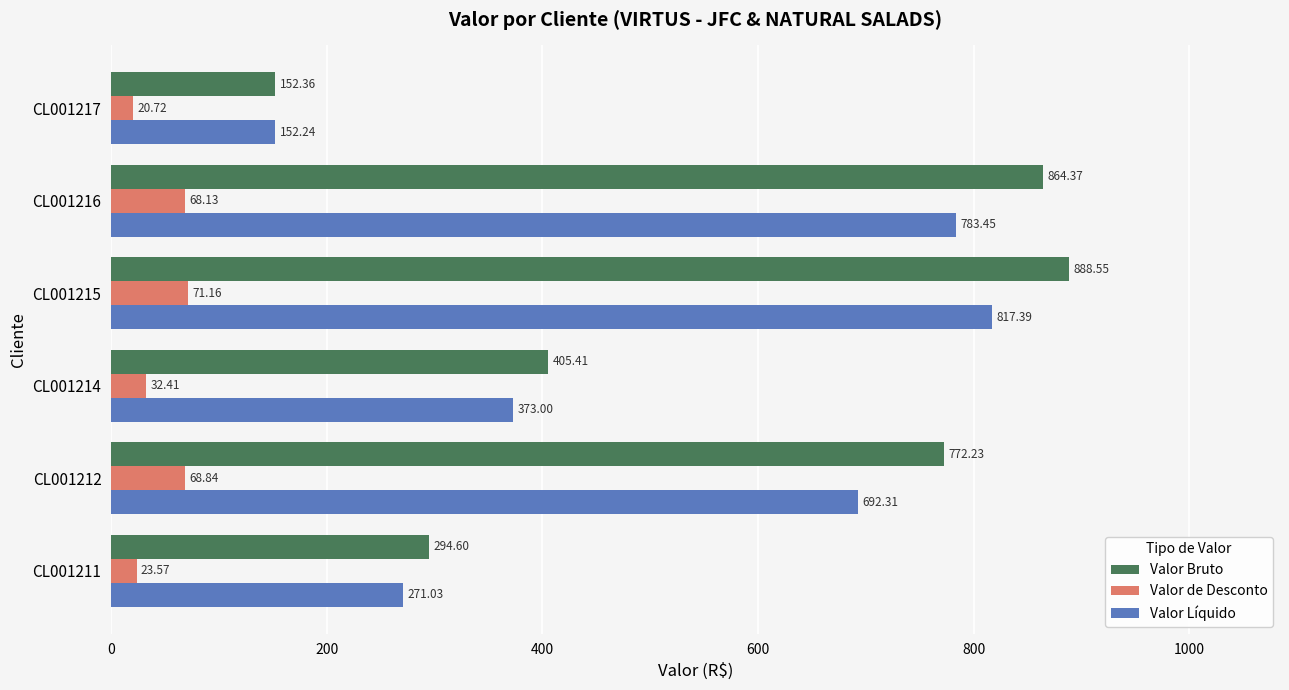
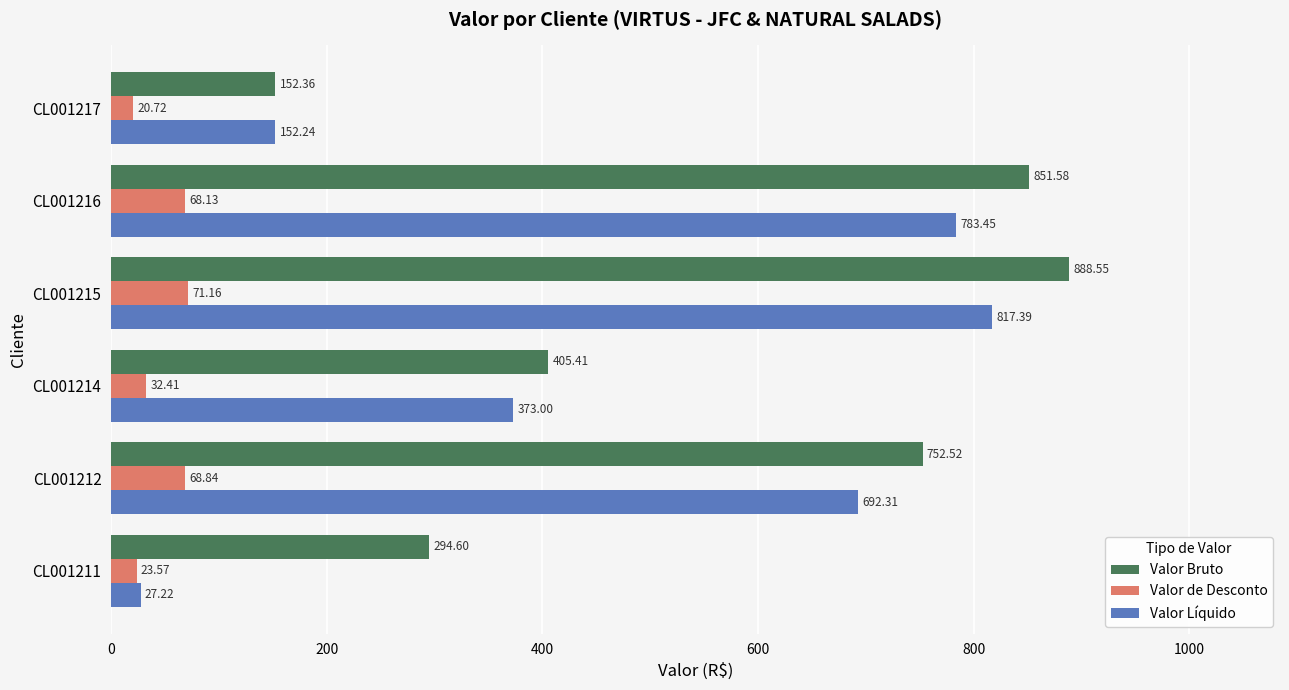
Valor Bruto, CL001216: 864.37 -> 851.58
Valor Bruto, CL001212: 772.23 -> 752.52
Valor Líquido, CL001211: 271.03 -> 27.22
